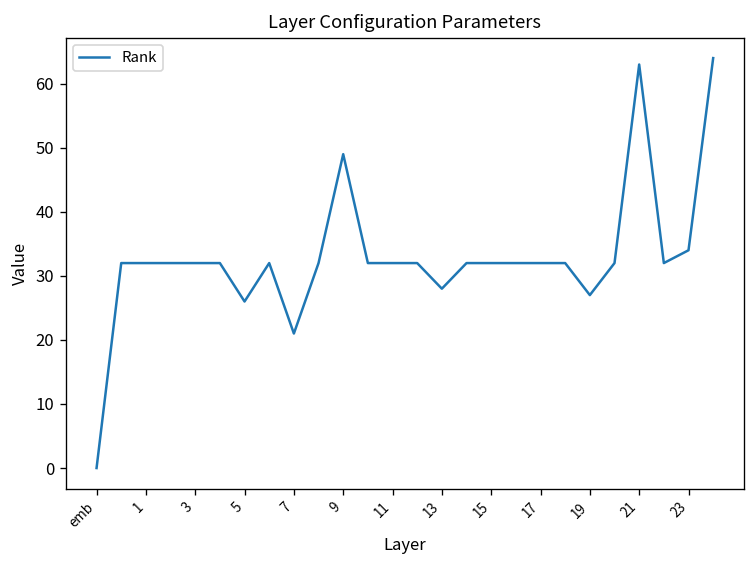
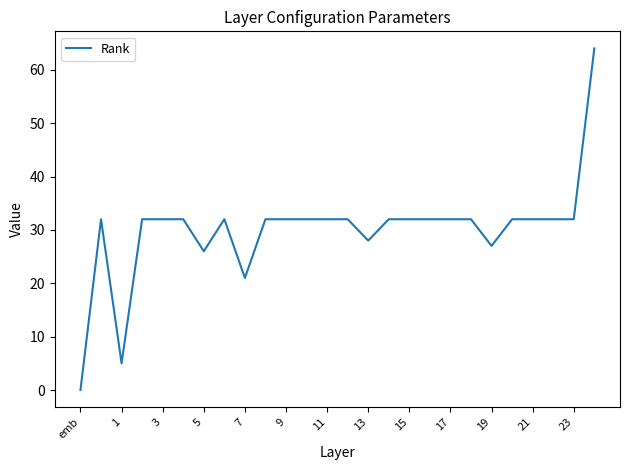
1: 32 -> 5
9: 49 -> 32
21: 63 -> 32
23: 34 -> 32
